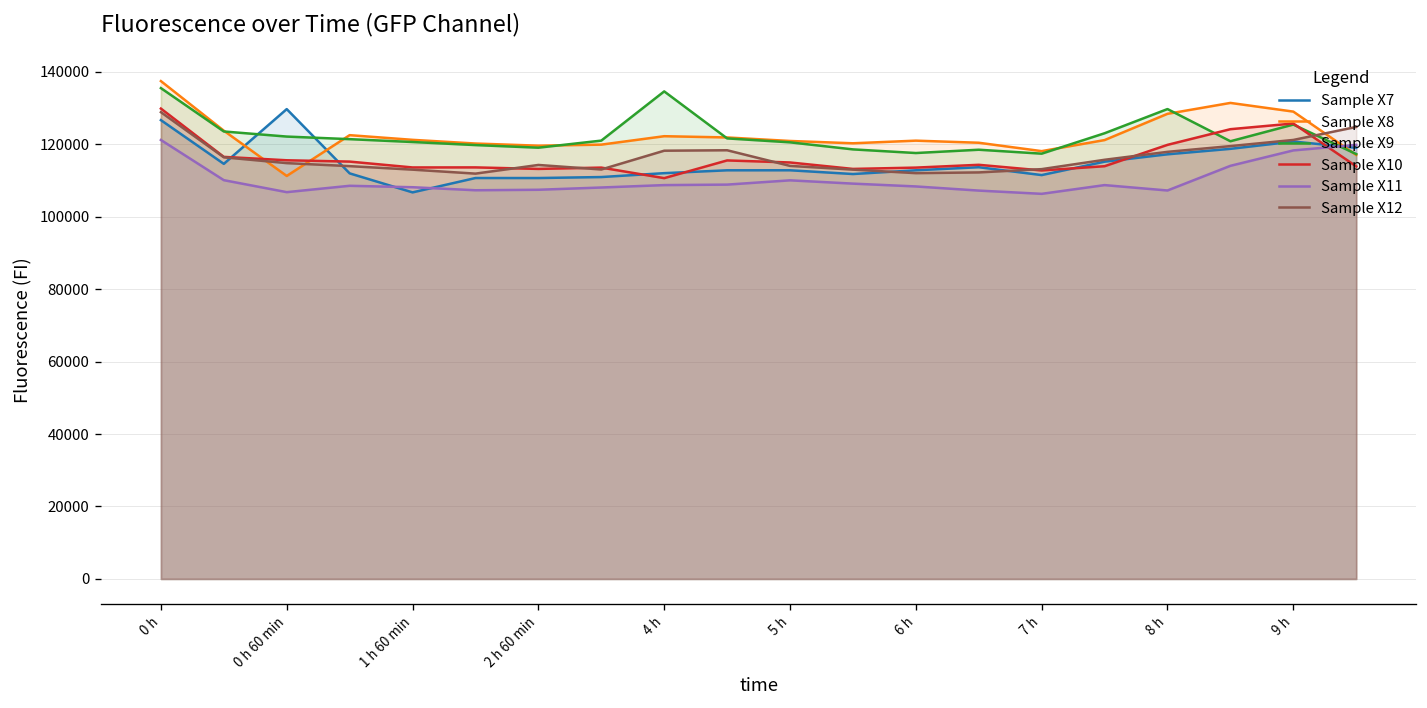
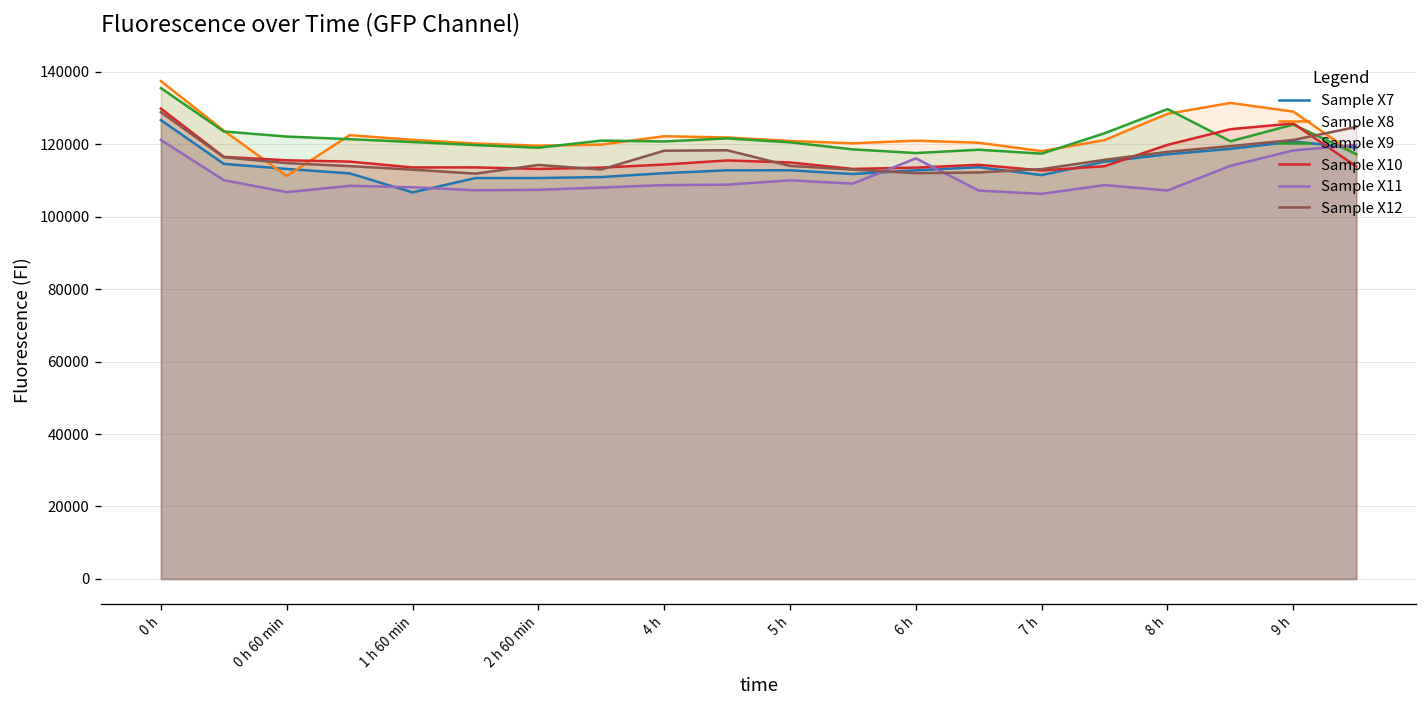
Sample X7, 0 h 60 min: 130000 -> 113000
Sample X9, 4 h: 135000 -> 121000
Sample X10, 4 h: 111000 -> 114000
Sample X11, 6 h: 108000 -> 116000
